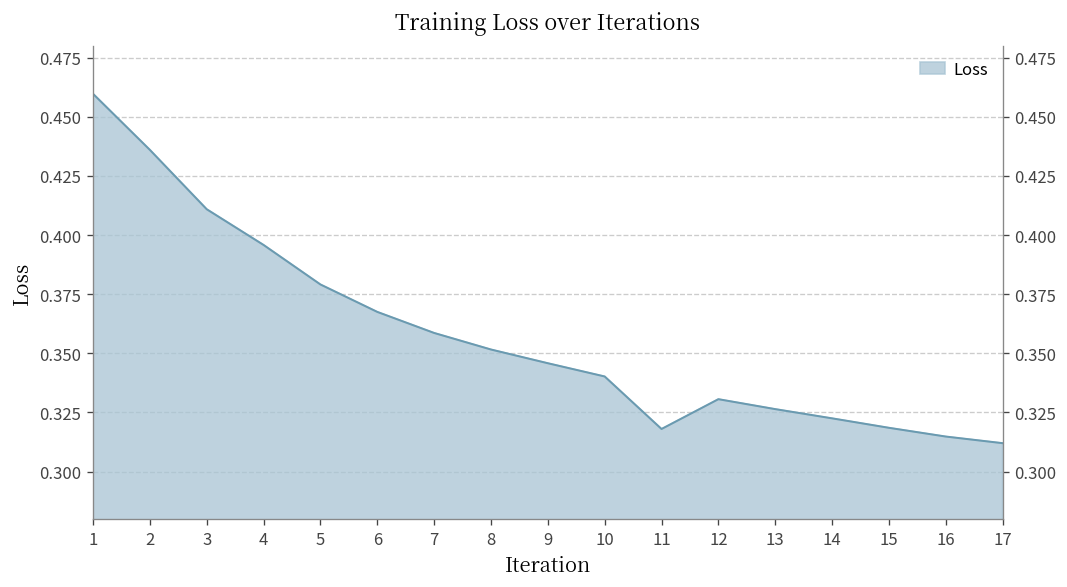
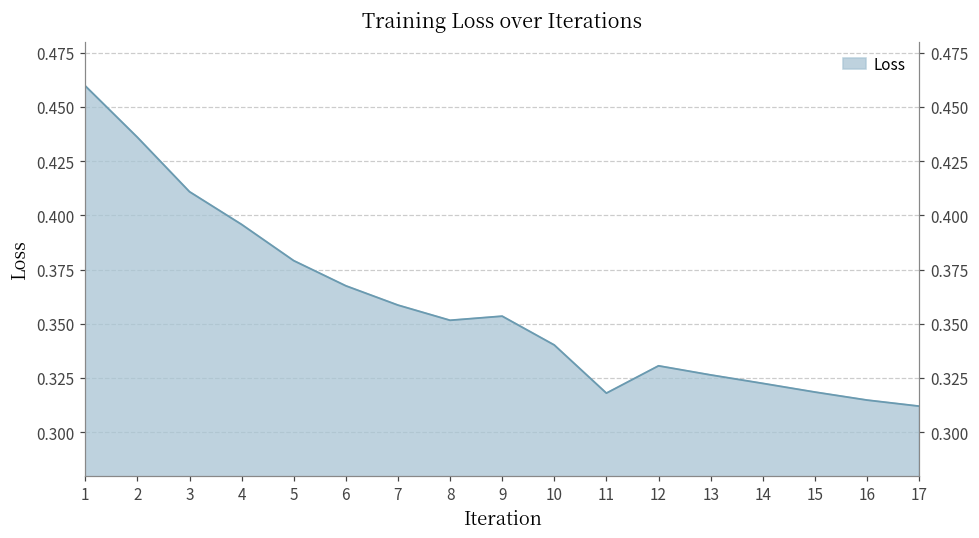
9: 0.346 -> 0.354
